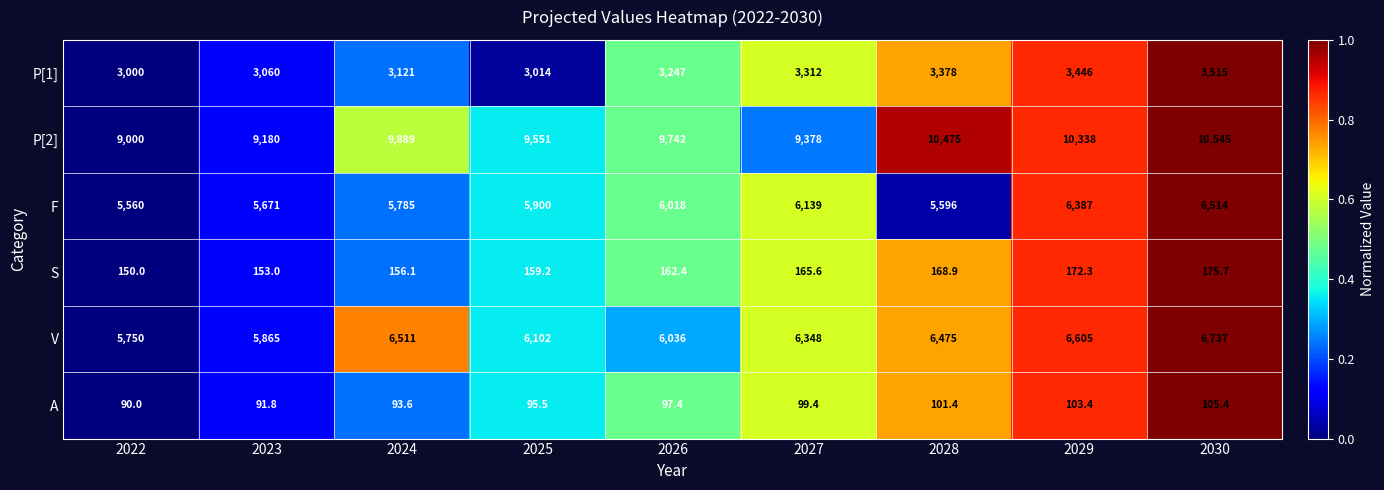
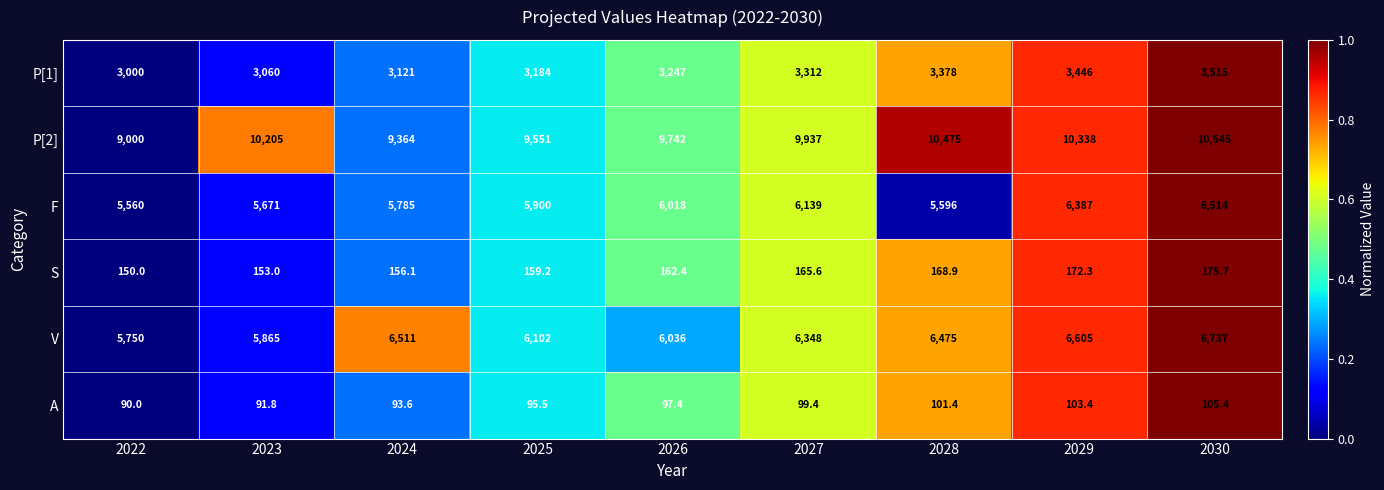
P[1], 2025: 3,014 -> 3,184
P[2], 2023: 9,180 -> 10,205
P[2], 2024: 9,889 -> 9,364
P[2], 2027: 9,378 -> 9,937
